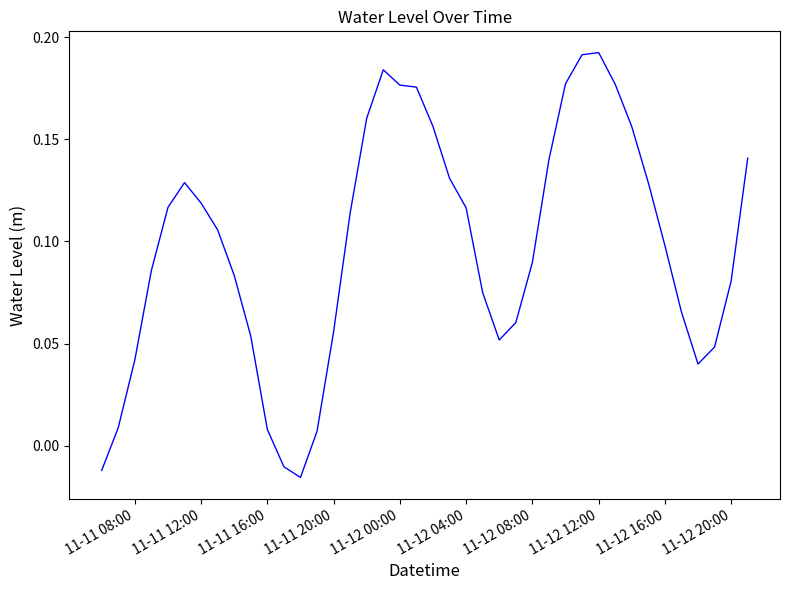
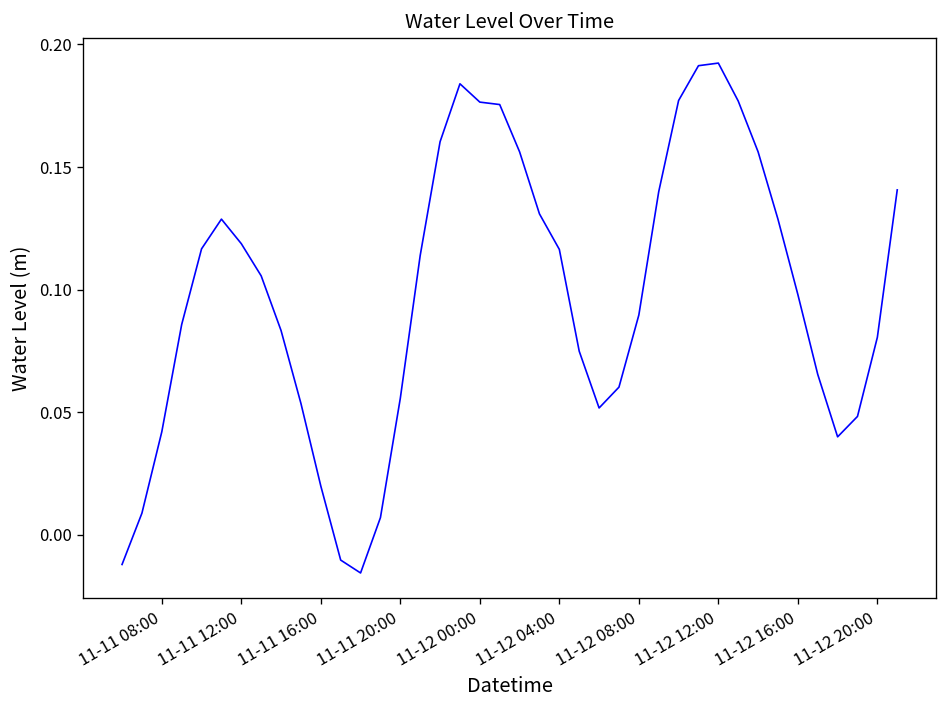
11-11 16:00: 0.008 -> 0.020
